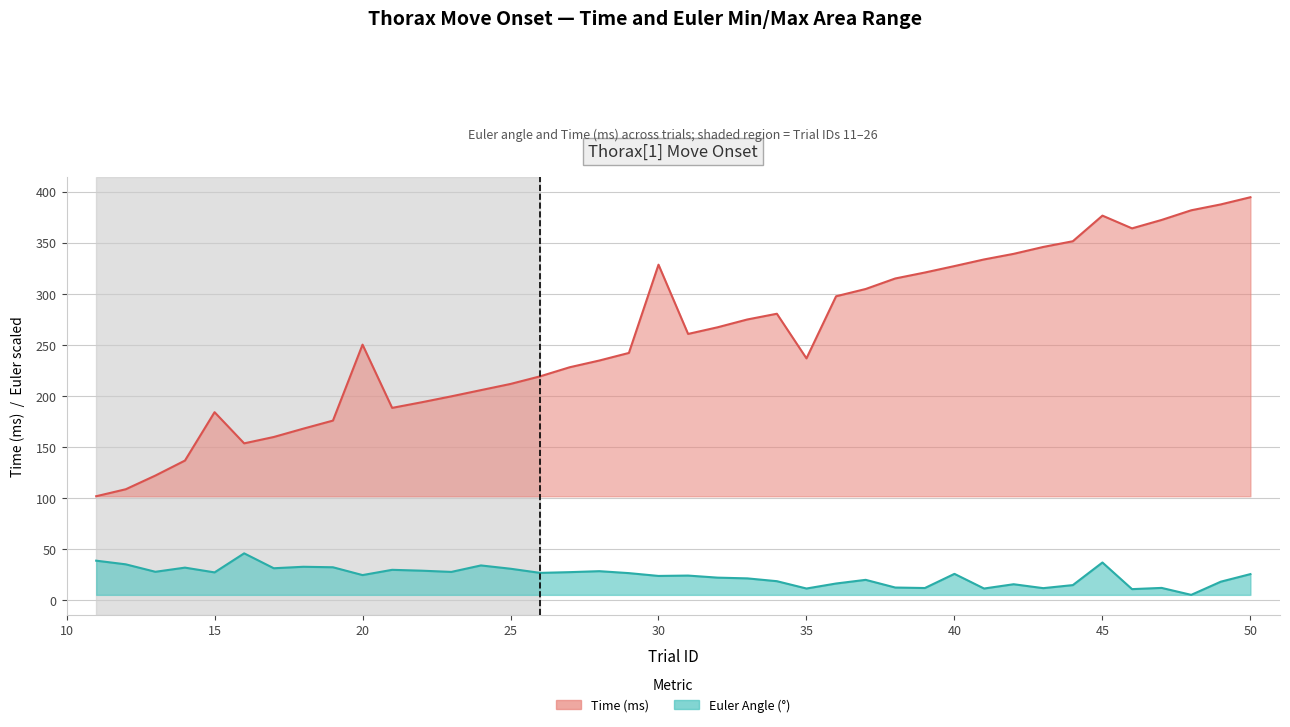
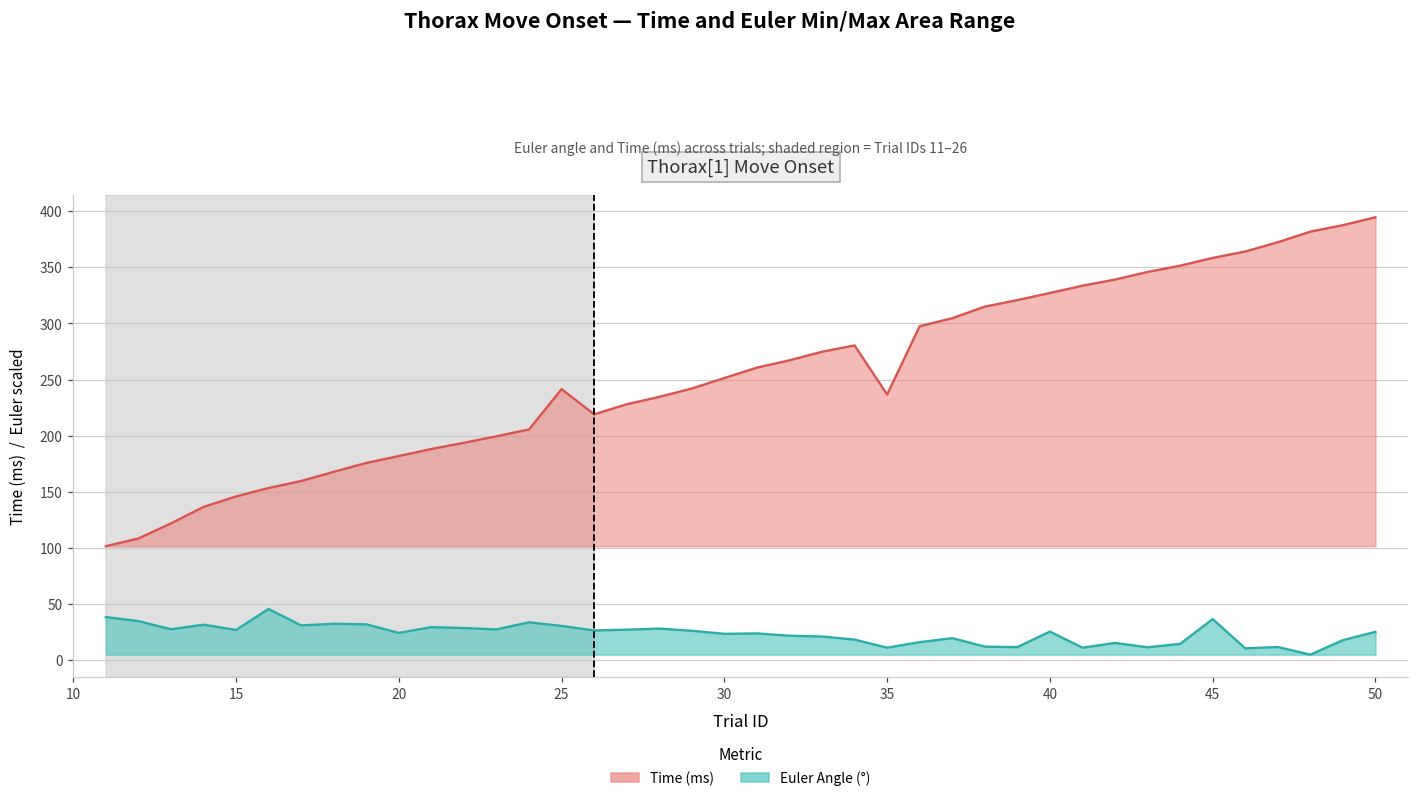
Time (ms), 15: 184 -> 146
Time (ms), 20: 250 -> 182
Time (ms), 25: 212 -> 242
Time (ms), 30: 328 -> 251
Time (ms), 45: 377 -> 358
